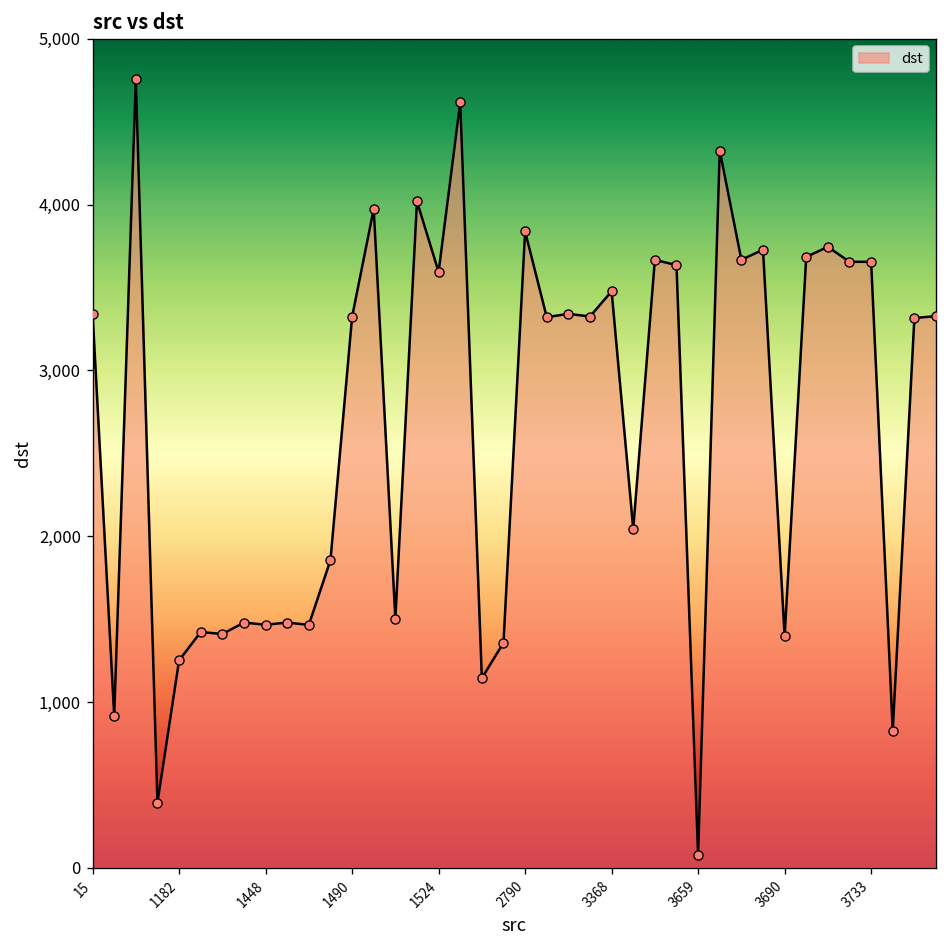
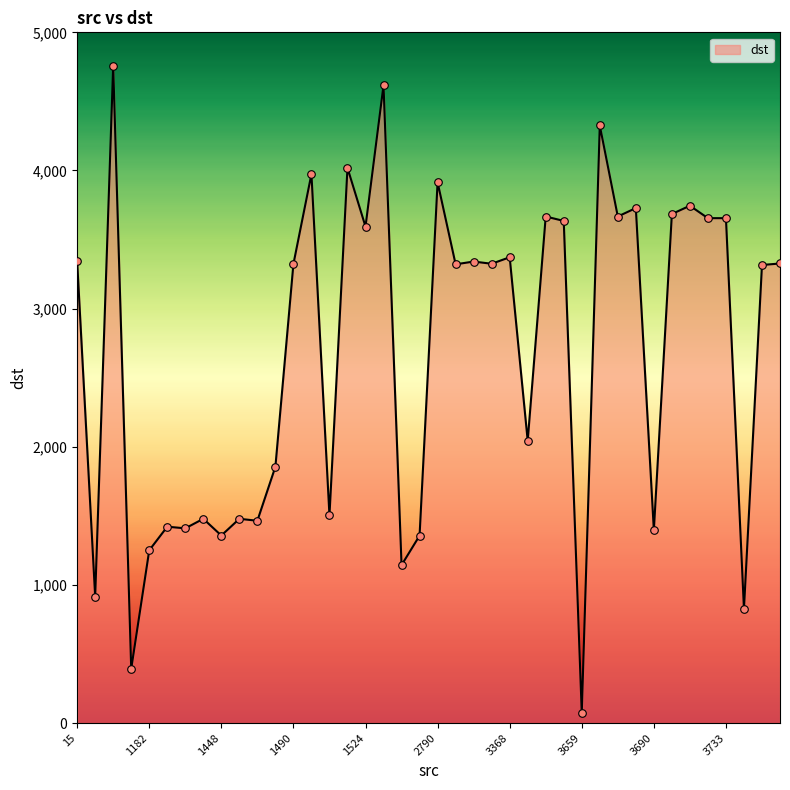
1448: 1,470 -> 1,360
2790: 3,840 -> 3,920
3368: 3,480 -> 3,370
